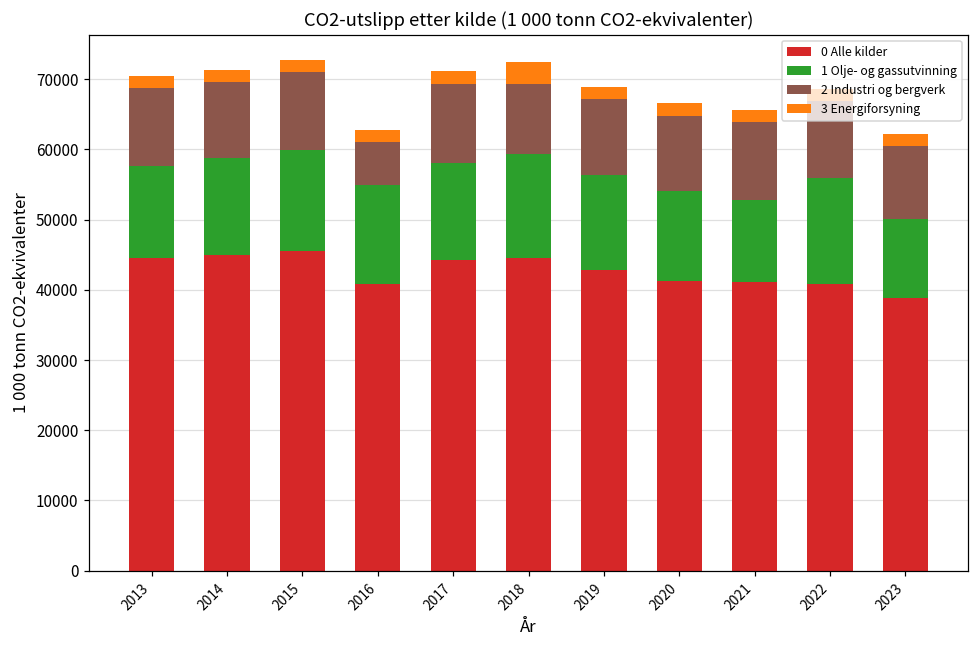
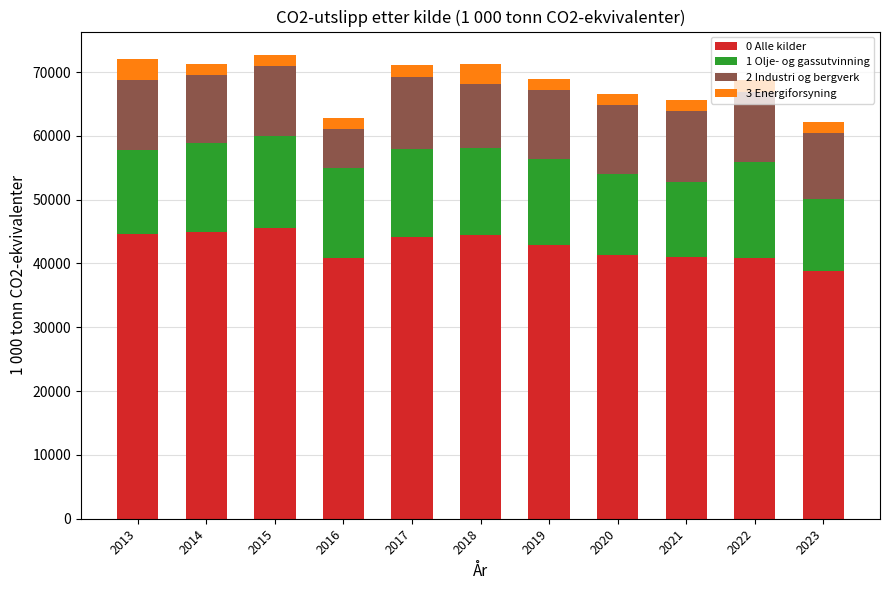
3 Energiforsyning, 2013: 2000 -> 3000
1 Olje- og gassutvinning, 2018: 15000 -> 14000
